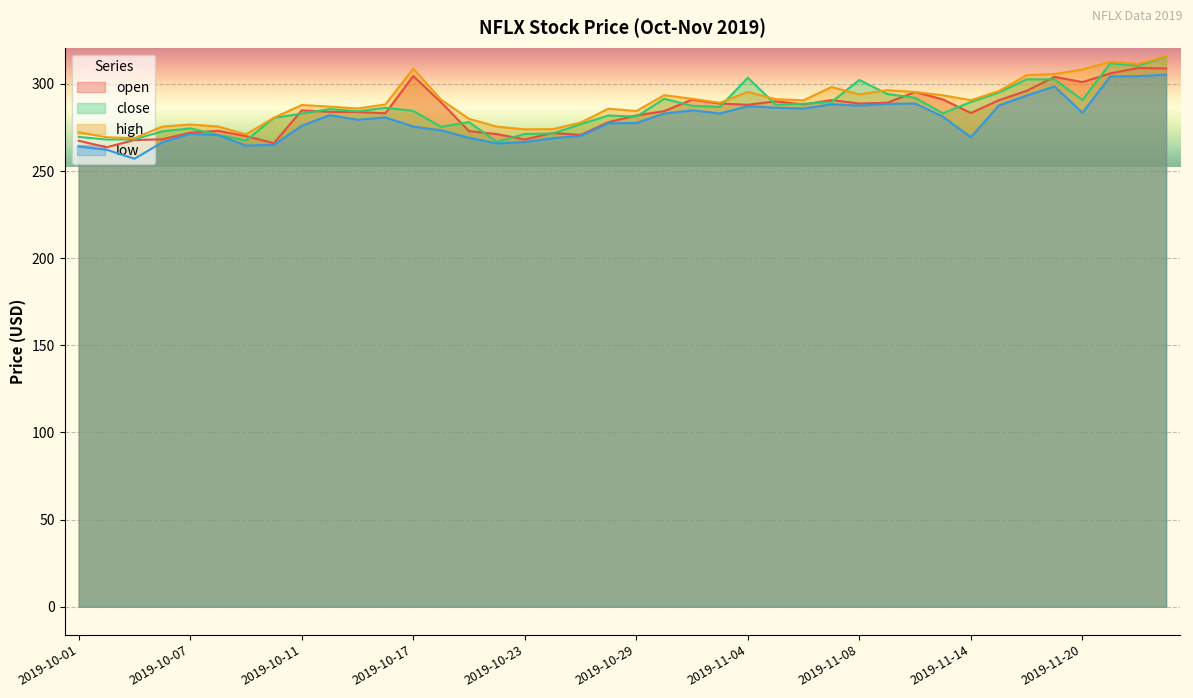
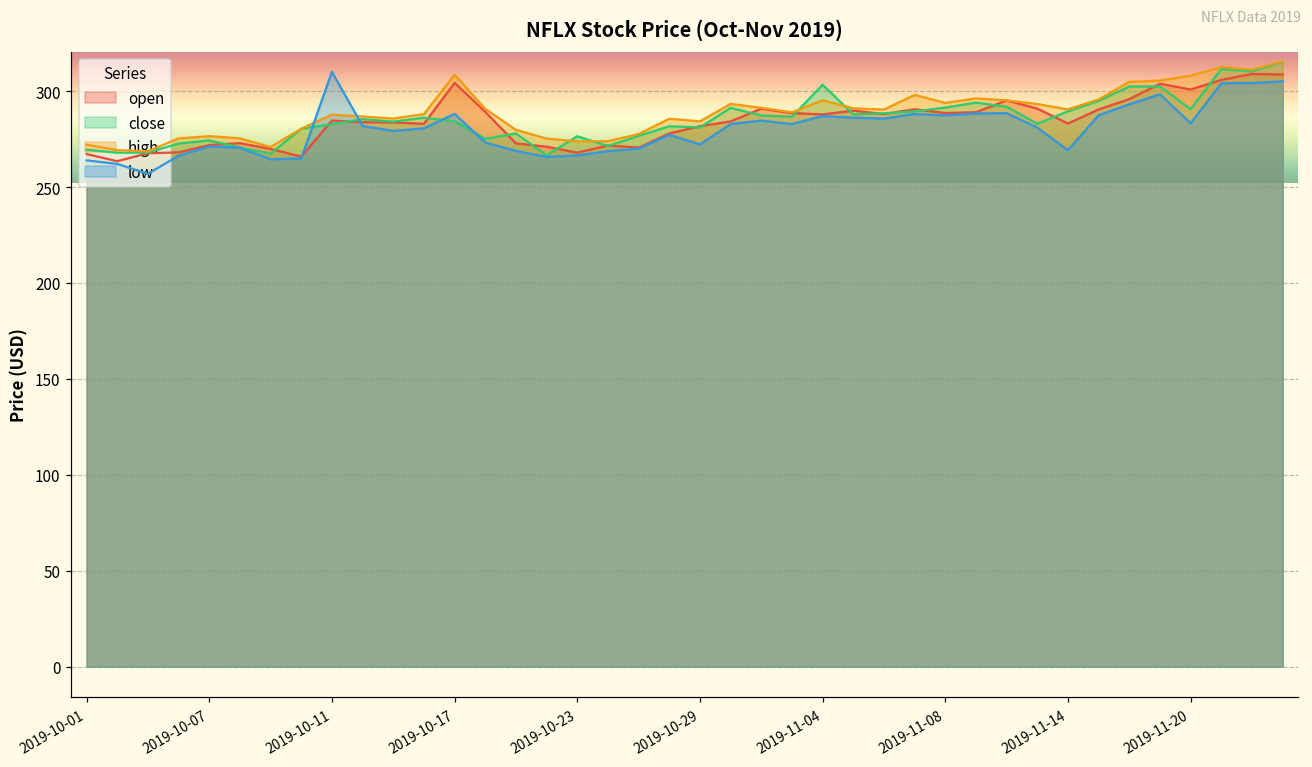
low, 2019-10-11: 276 -> 310
low, 2019-10-17: 275 -> 288
close, 2019-10-23: 271 -> 277
low, 2019-10-29: 278 -> 272
close, 2019-11-08: 302 -> 292
